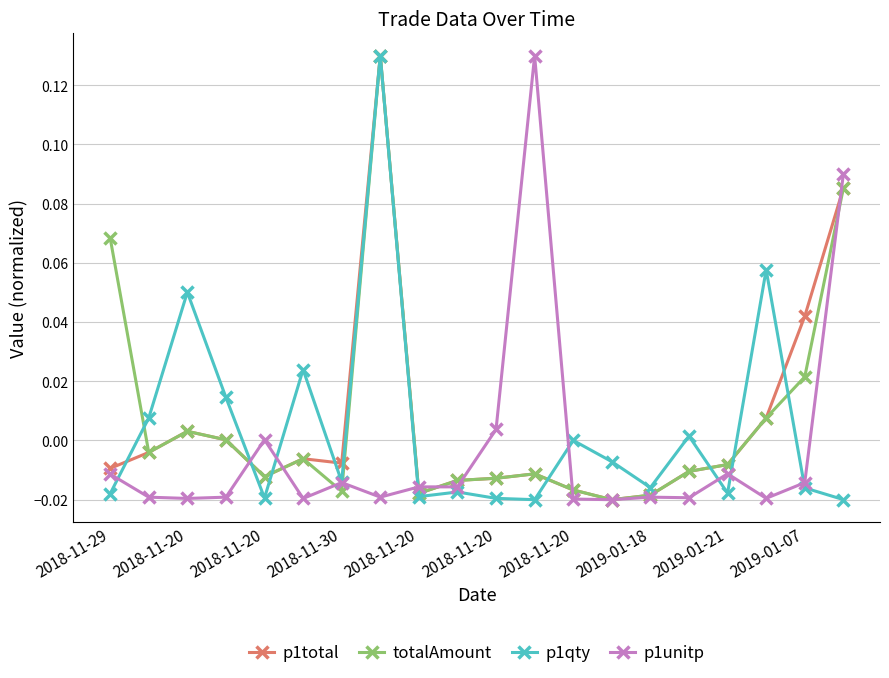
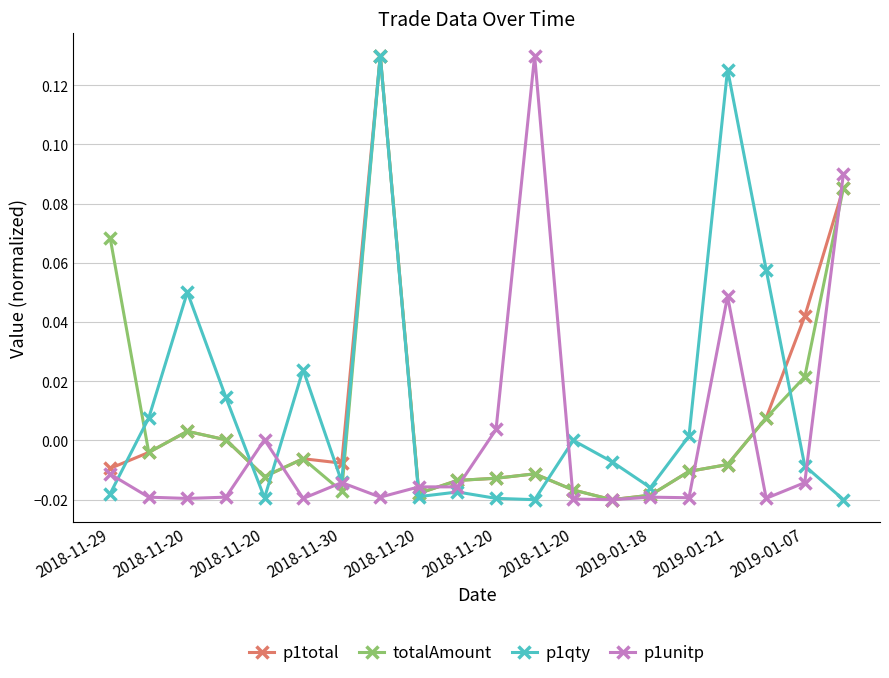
p1qty, 2019-01-21: -0.018 -> 0.125
p1unitp, 2019-01-21: -0.011 -> 0.049
p1qty, 2019-01-07: -0.016 -> -0.009
